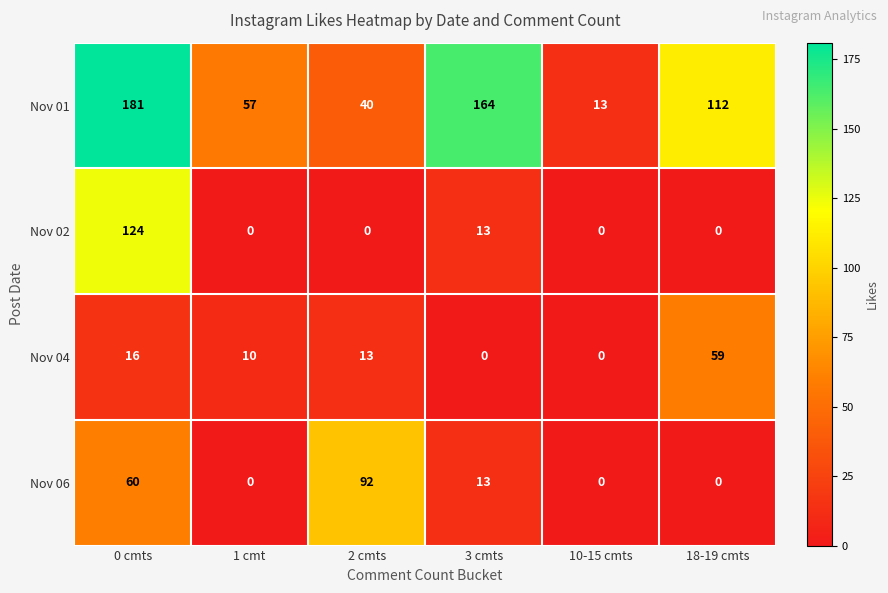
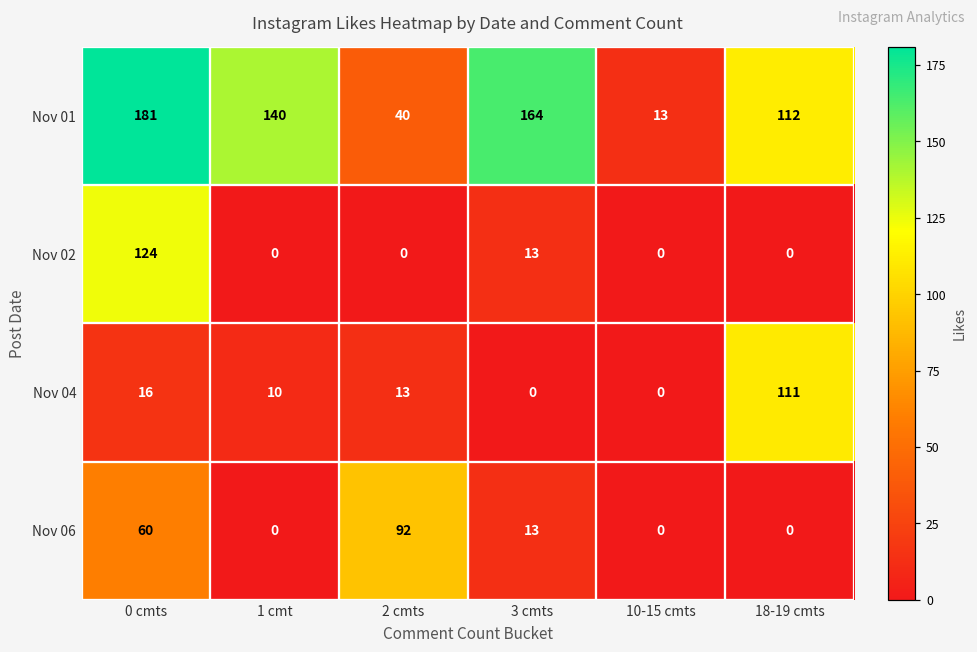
Nov 01, 1 cmt: 57 -> 140
Nov 04, 18-19 cmts: 59 -> 111
